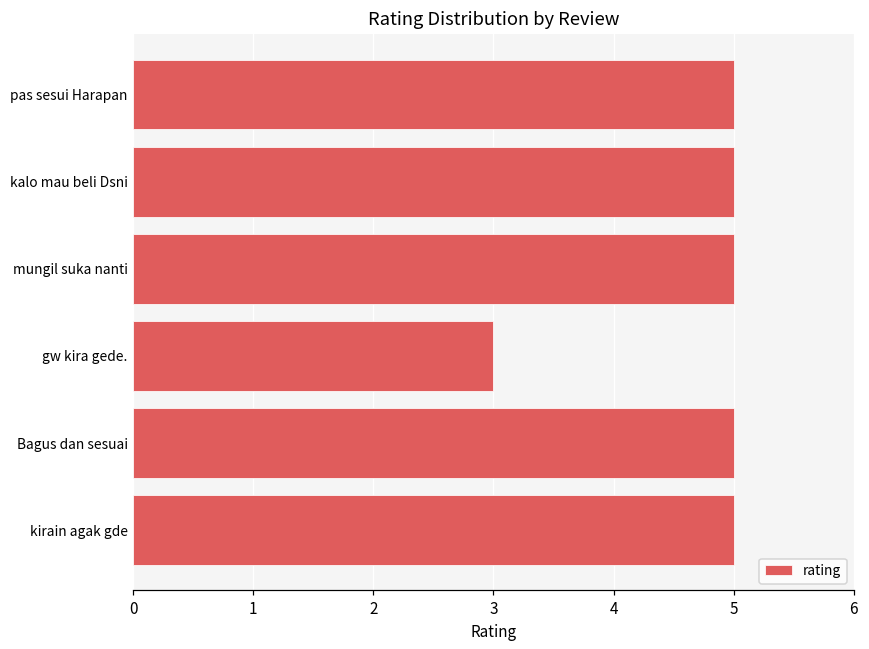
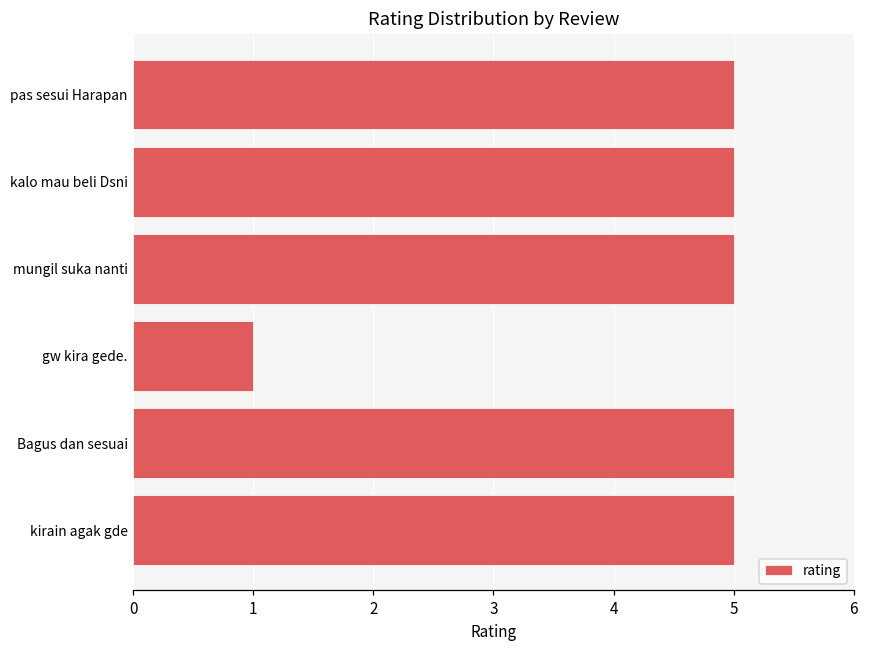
gw kira gede.: 3 -> 1
